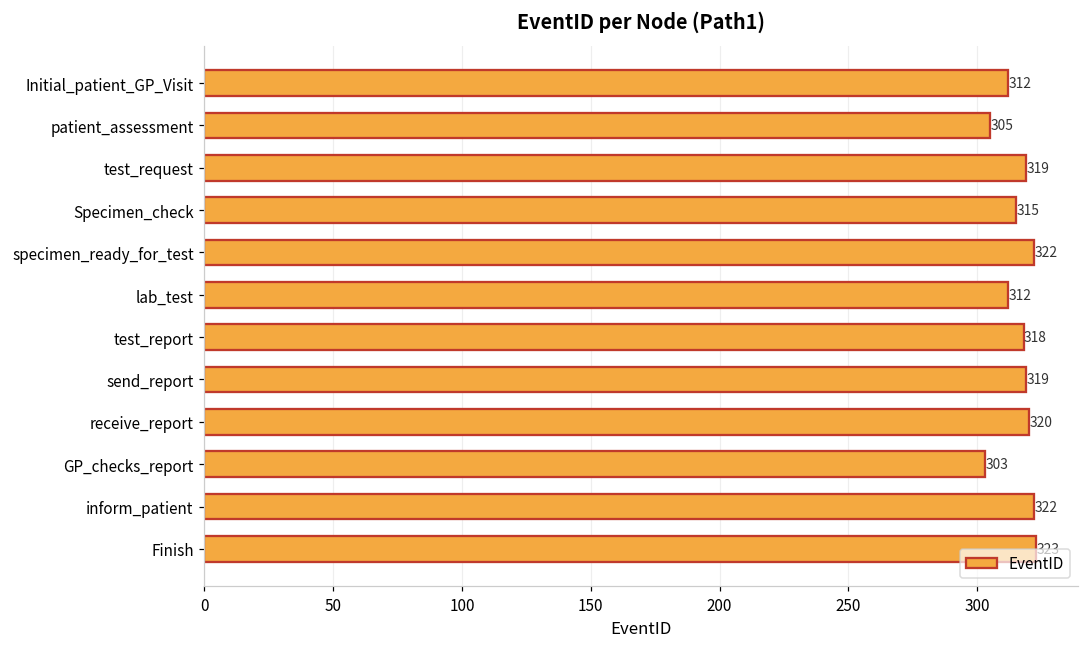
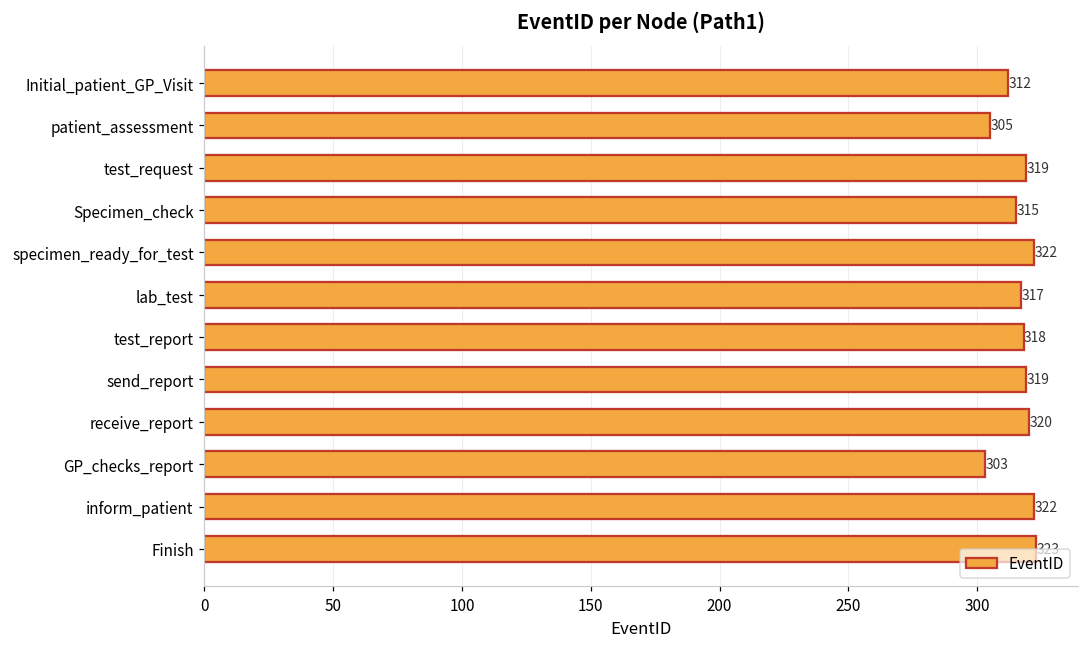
lab_test: 312 -> 317
